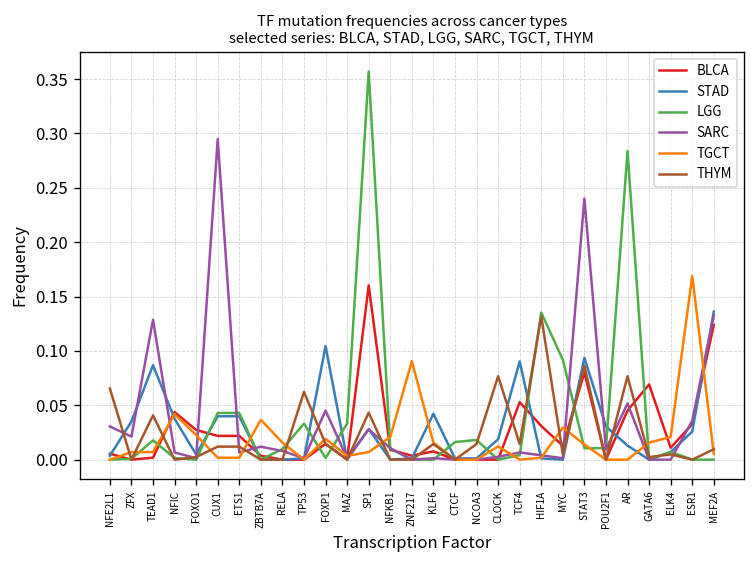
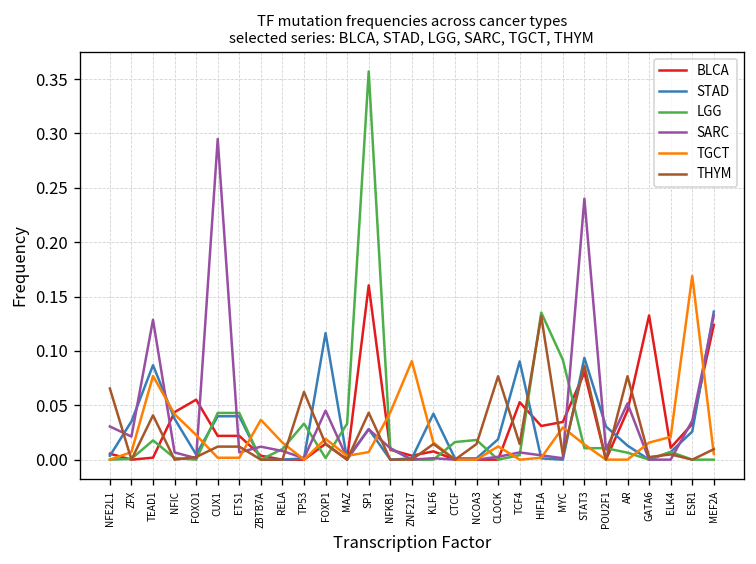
TGCT, TEAD1: 0.01 -> 0.08
BLCA, FOXO1: 0.03 -> 0.06
STAD, FOXP1: 0.10 -> 0.12
TGCT, NFKB1: 0.02 -> 0.04
BLCA, MYC: 0.01 -> 0.03
LGG, AR: 0.28 -> 0.01
BLCA, GATA6: 0.07 -> 0.13
